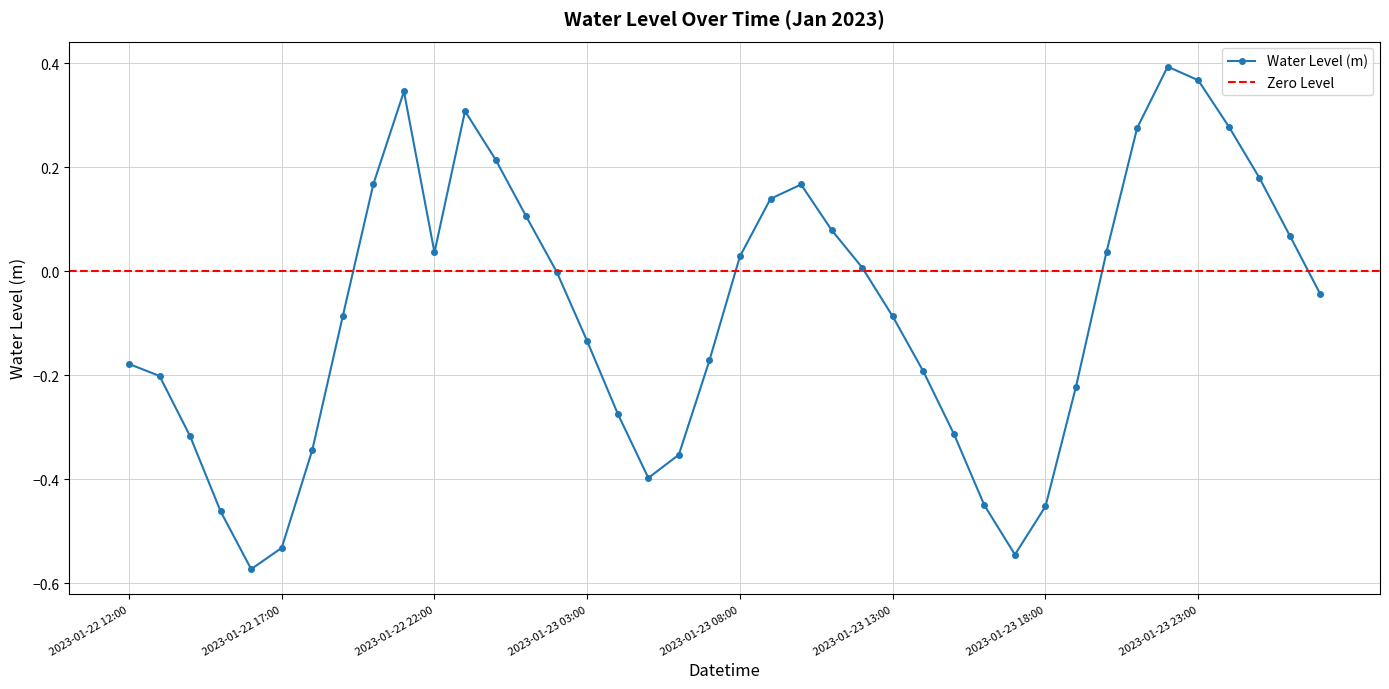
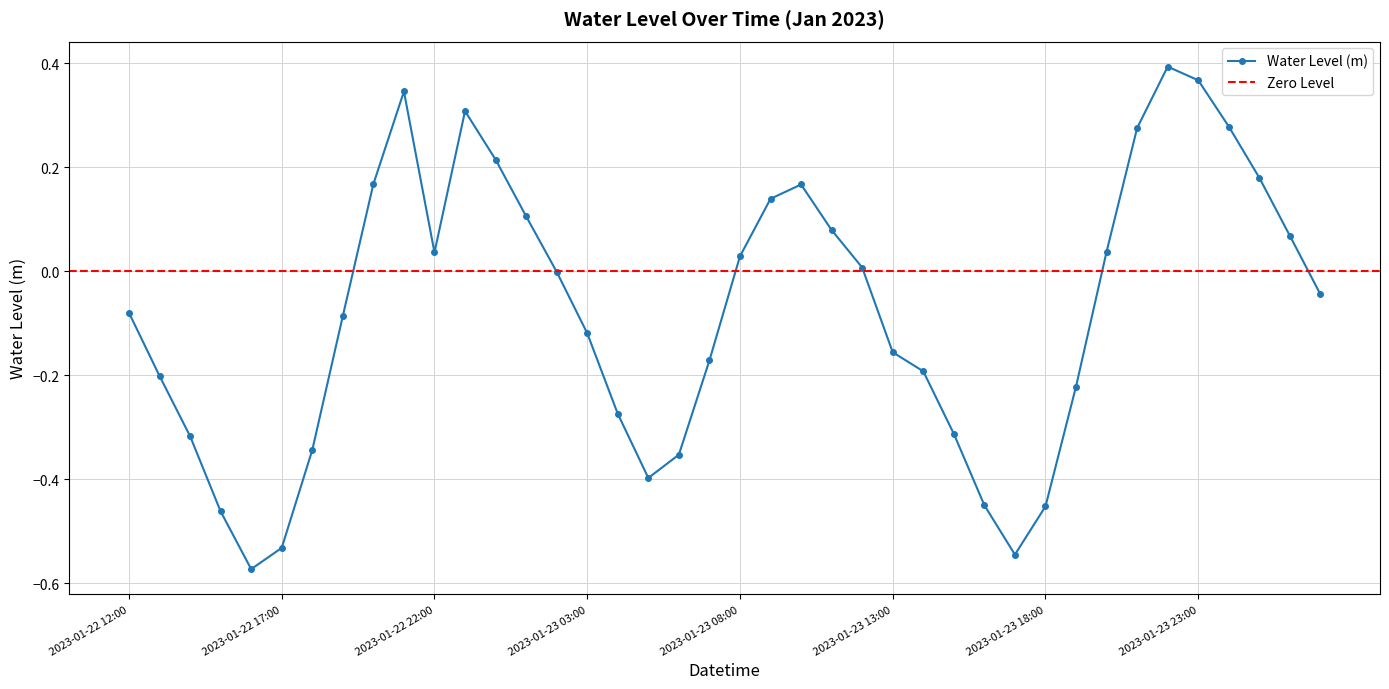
2023-01-22 12:00: -0.18 -> -0.08
2023-01-23 03:00: -0.13 -> -0.12
2023-01-23 13:00: -0.09 -> -0.16
